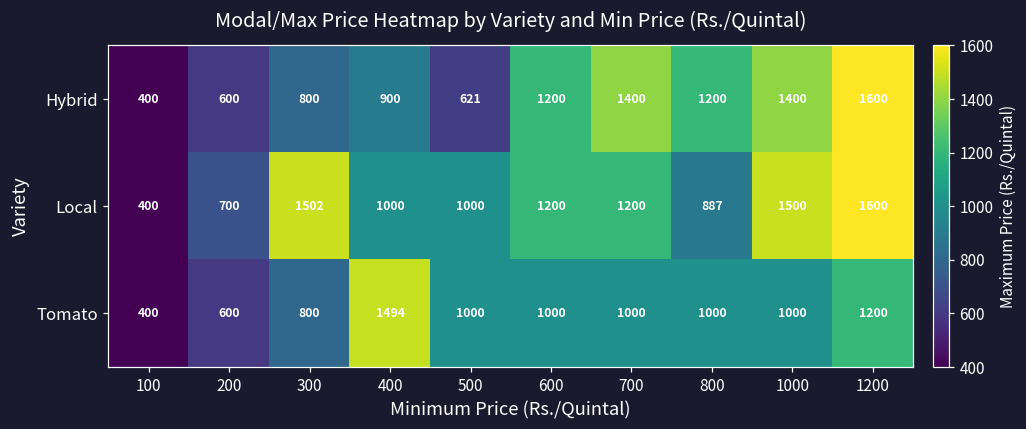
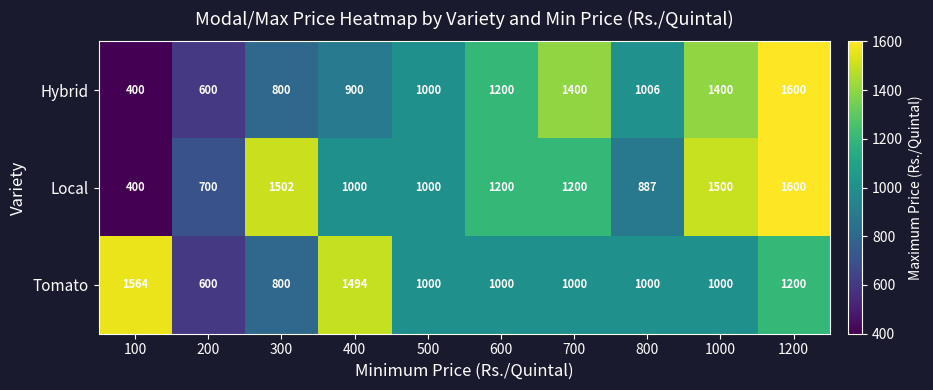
Hybrid, 500: 621 -> 1000
Hybrid, 800: 1200 -> 1006
Tomato, 100: 400 -> 1564
